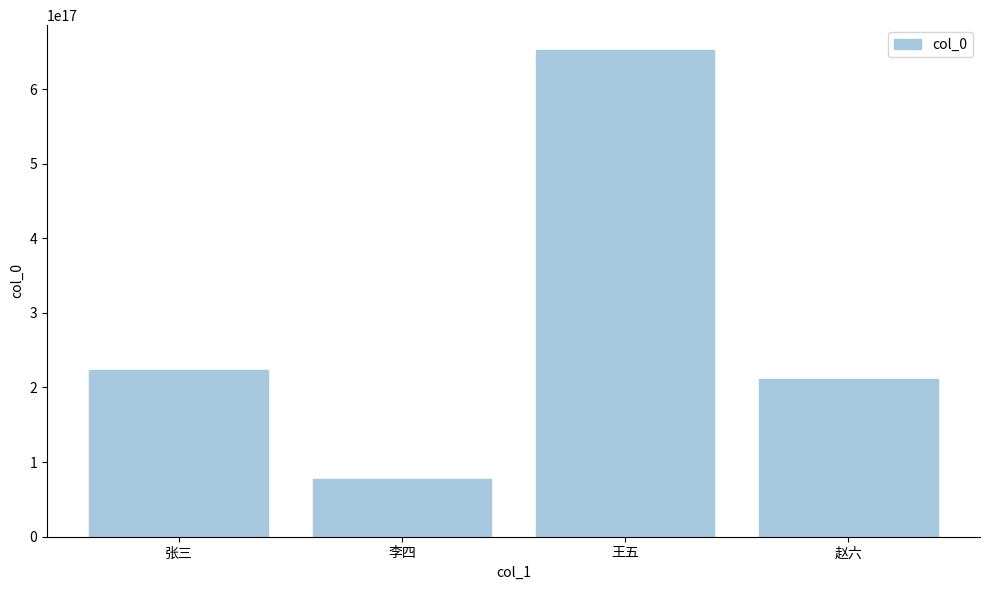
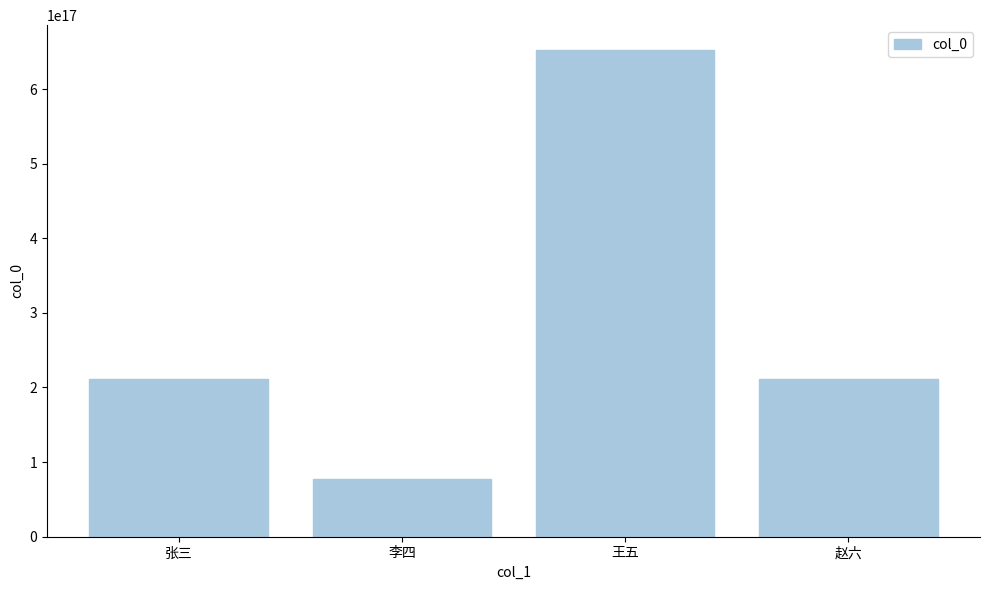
张三: 220000000000000000 -> 210000000000000000
